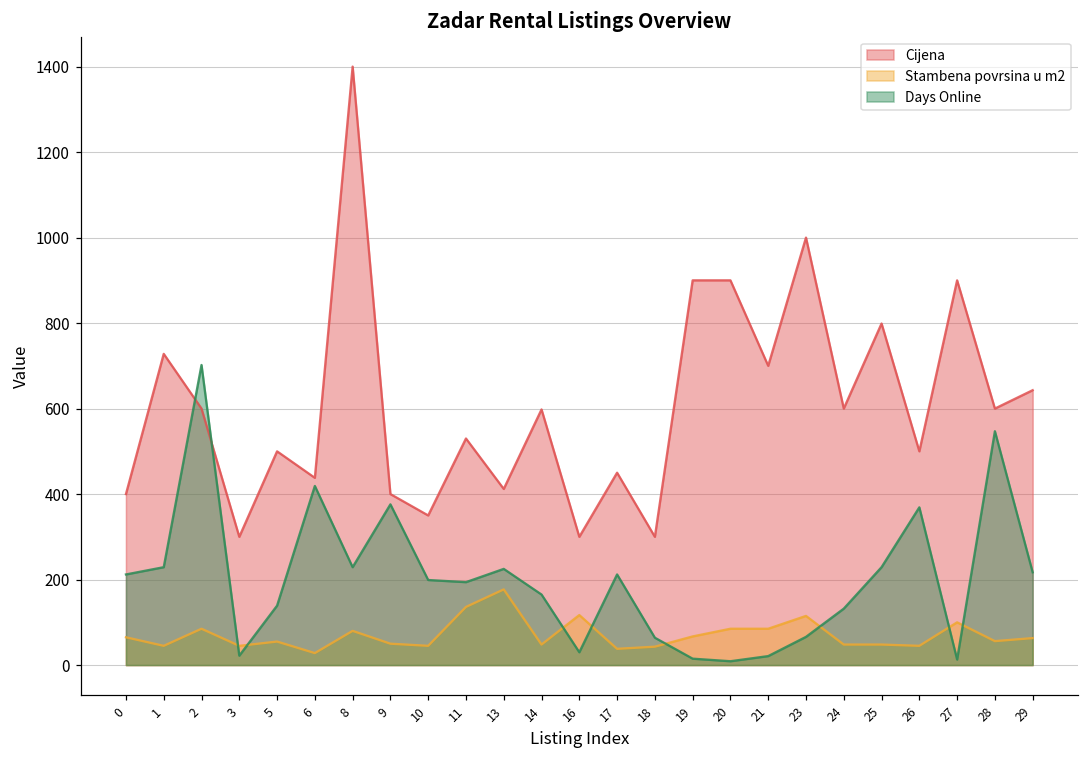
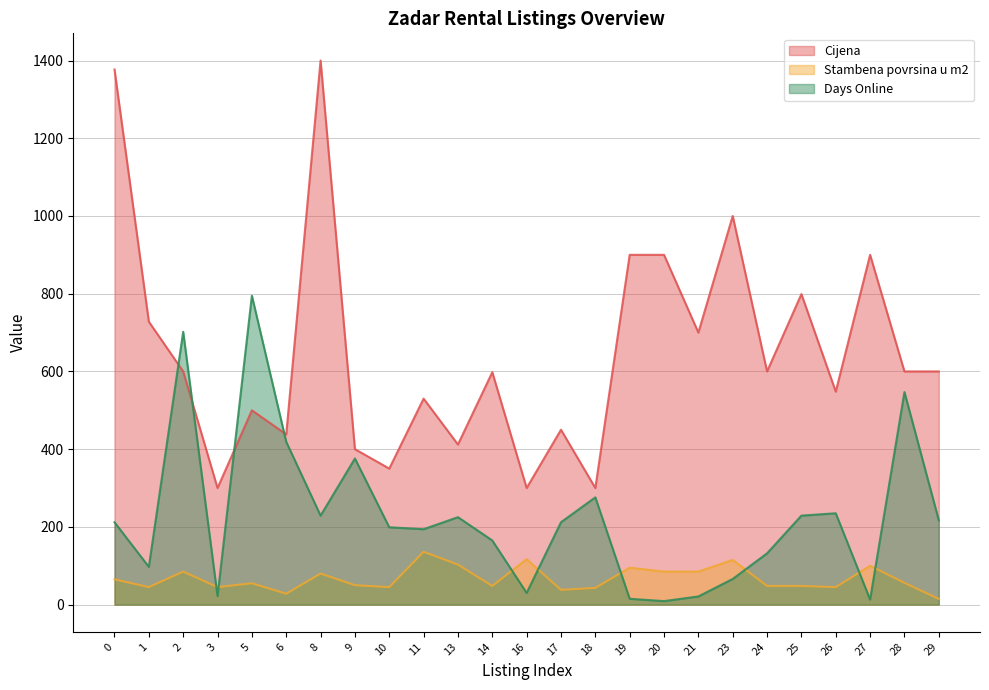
Cijena, 0: 400 -> 1380
Days Online, 1: 230 -> 100
Days Online, 5: 140 -> 800
Stambena povrsina u m2, 13: 180 -> 100
Days Online, 18: 60 -> 280
Stambena povrsina u m2, 19: 70 -> 100
Cijena, 26: 500 -> 550
Days Online, 26: 370 -> 240
Cijena, 29: 640 -> 600
Stambena povrsina u m2, 29: 60 -> 10
